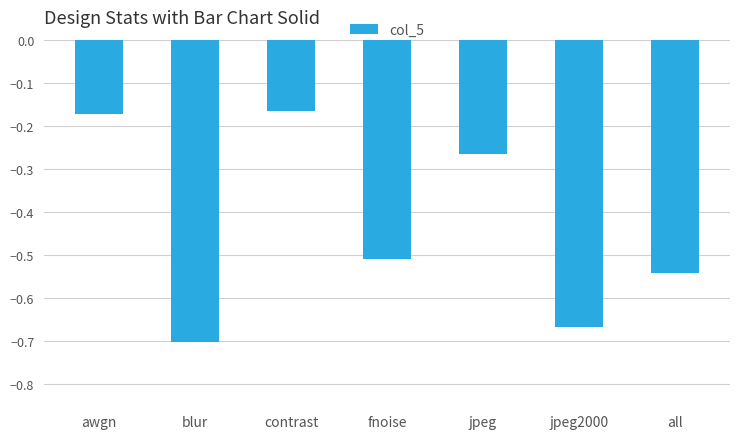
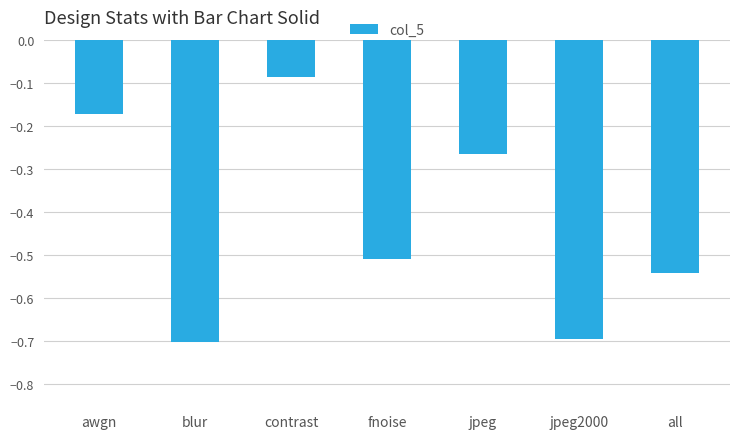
contrast: -0.16 -> -0.09
jpeg2000: -0.67 -> -0.70
